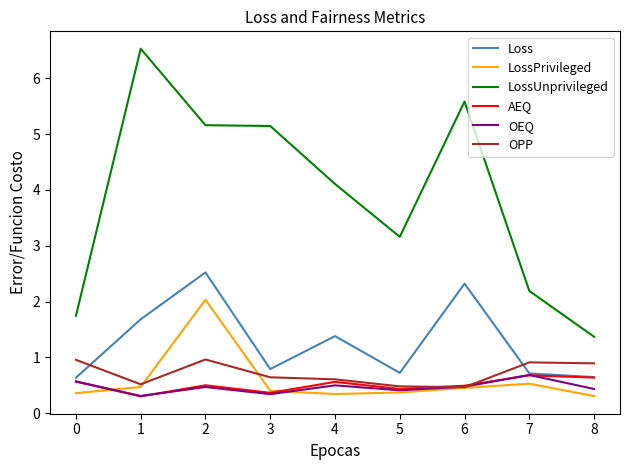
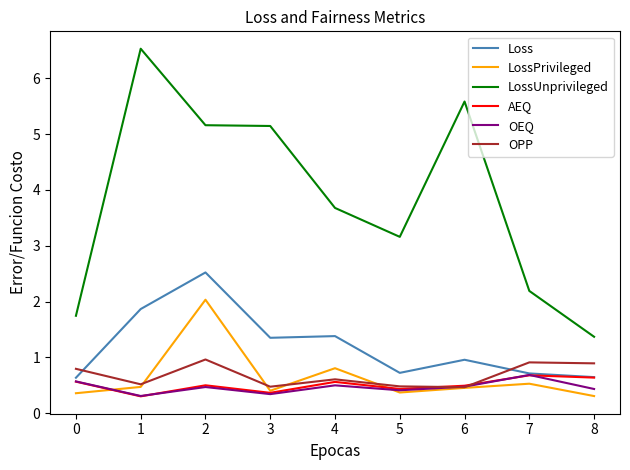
OPP, 0: 1.0 -> 0.8
Loss, 1: 1.7 -> 1.9
Loss, 3: 0.8 -> 1.4
OPP, 3: 0.6 -> 0.5
LossPrivileged, 4: 0.3 -> 0.8
LossUnprivileged, 4: 4.1 -> 3.7
Loss, 6: 2.3 -> 1.0
